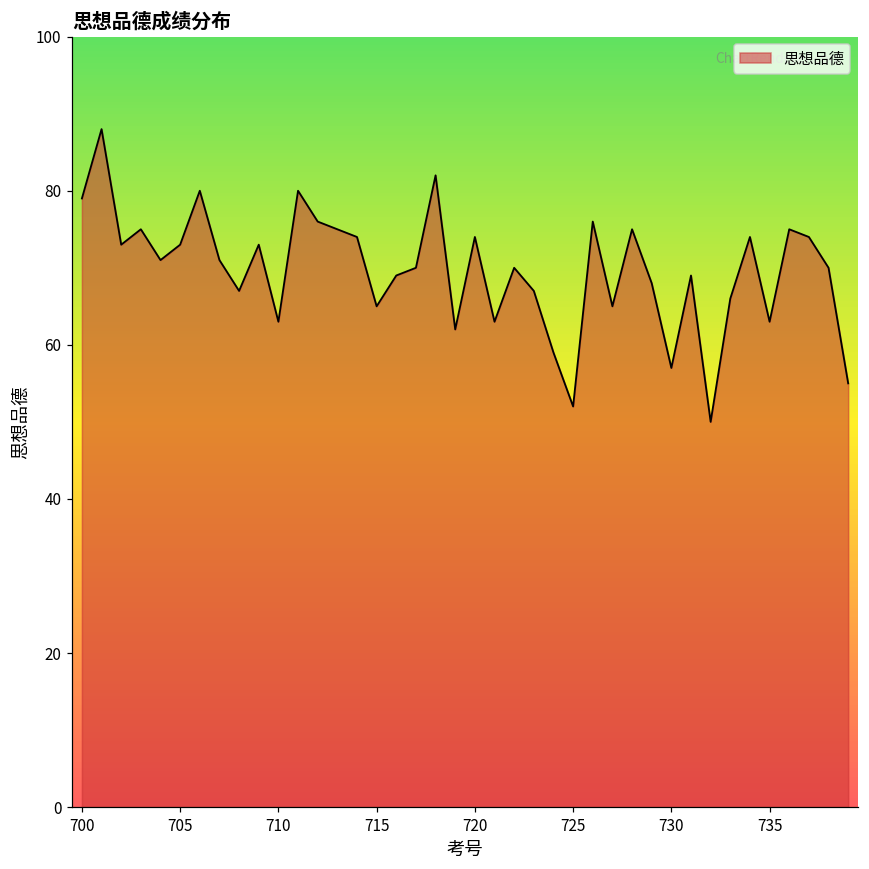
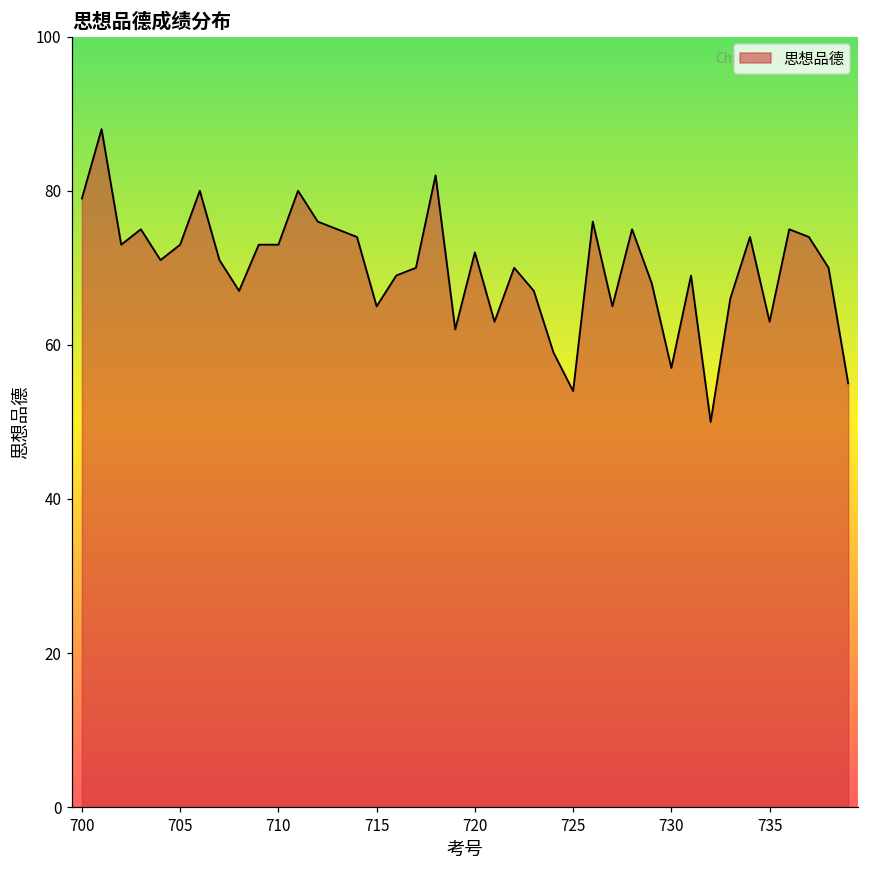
710: 63 -> 73
720: 74 -> 72
725: 52 -> 54
